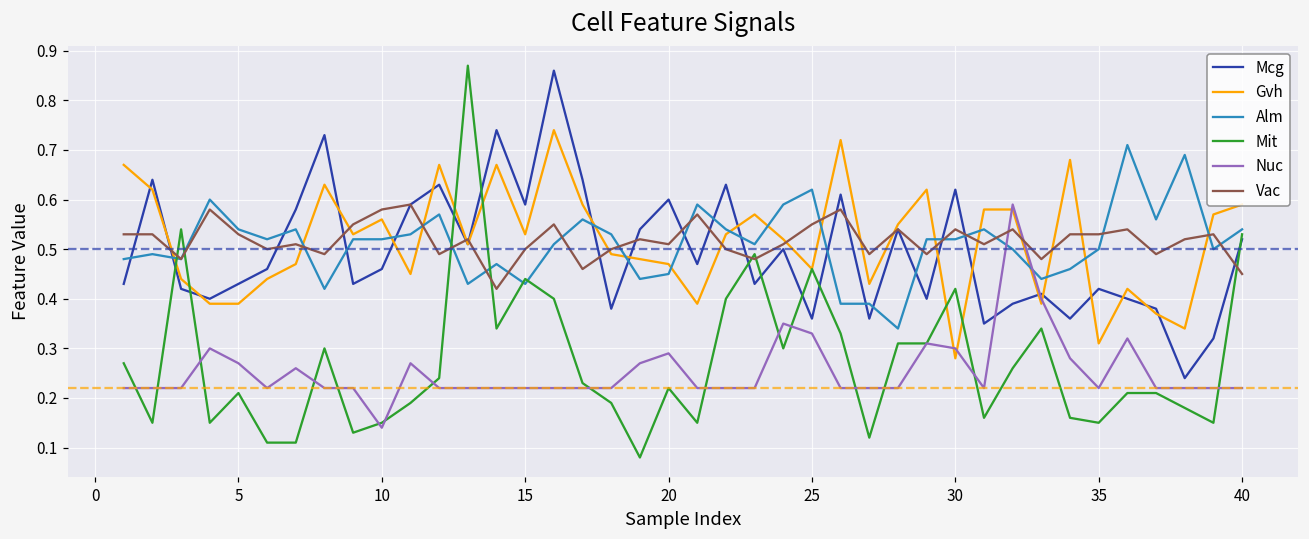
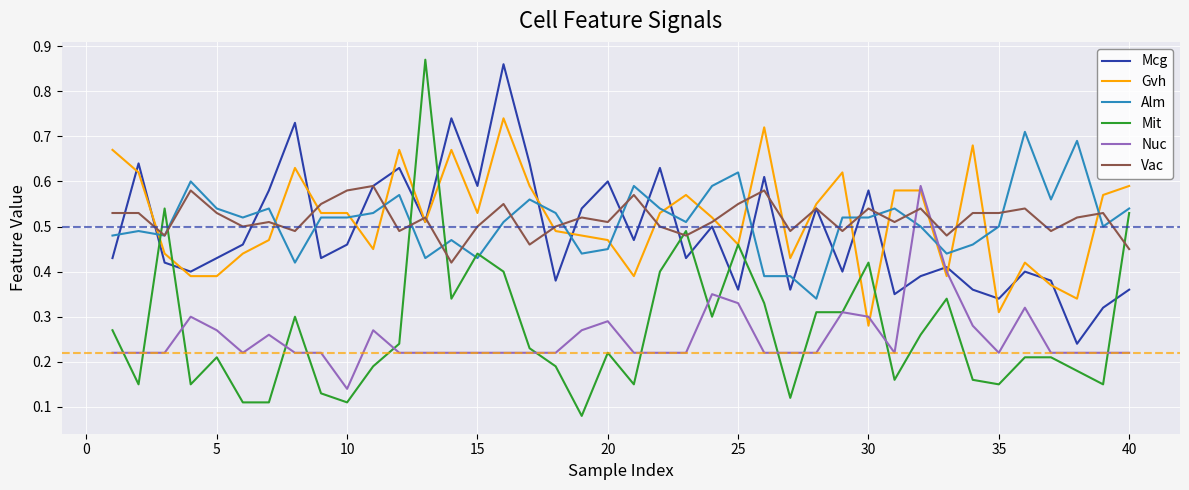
Gvh, 10: 0.56 -> 0.53
Mit, 10: 0.15 -> 0.11
Mcg, 30: 0.62 -> 0.58
Mcg, 35: 0.42 -> 0.34
Mcg, 40: 0.52 -> 0.36
